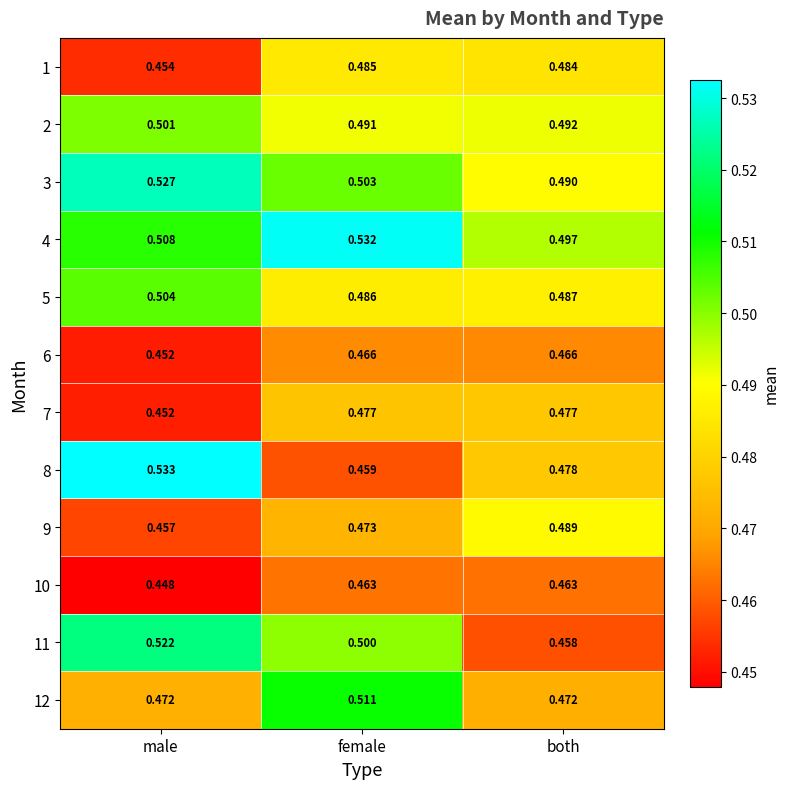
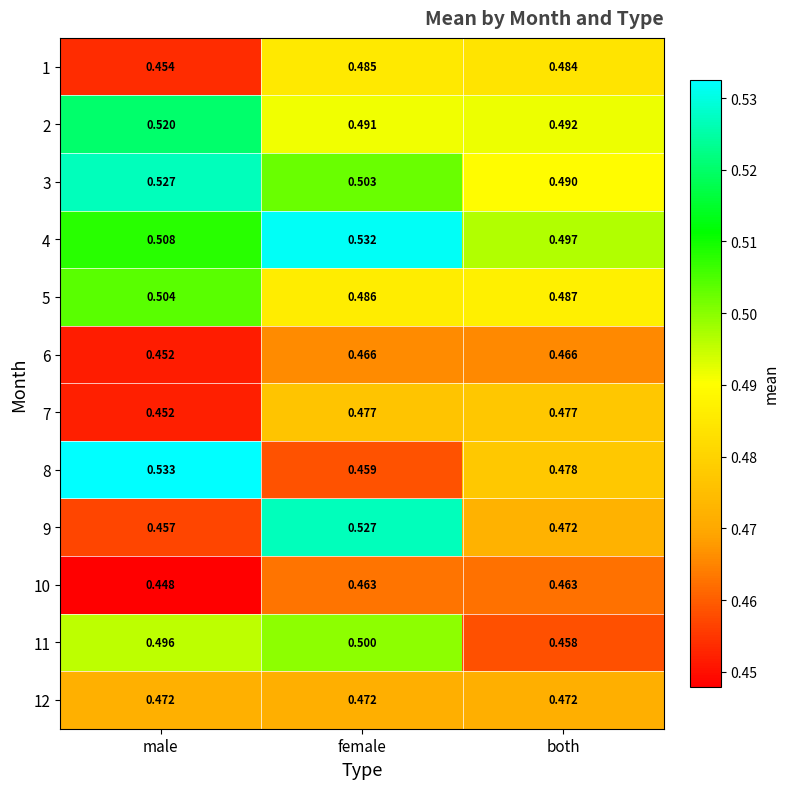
2, male: 0.501 -> 0.520
9, female: 0.473 -> 0.527
9, both: 0.489 -> 0.472
11, male: 0.522 -> 0.496
12, female: 0.511 -> 0.472
